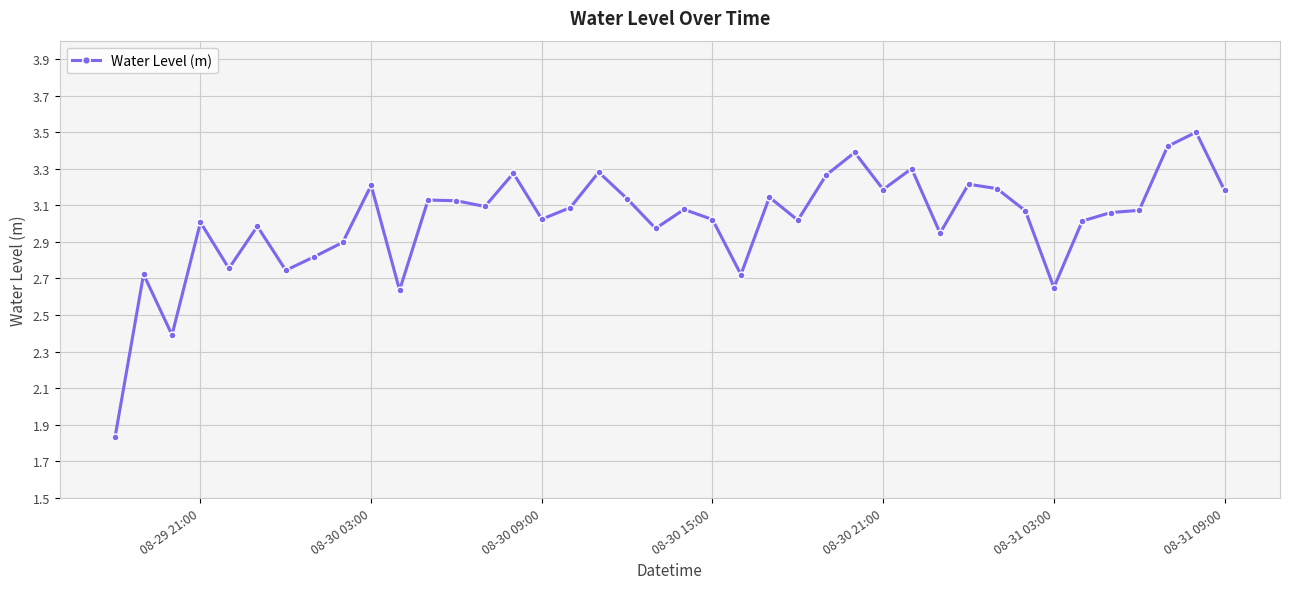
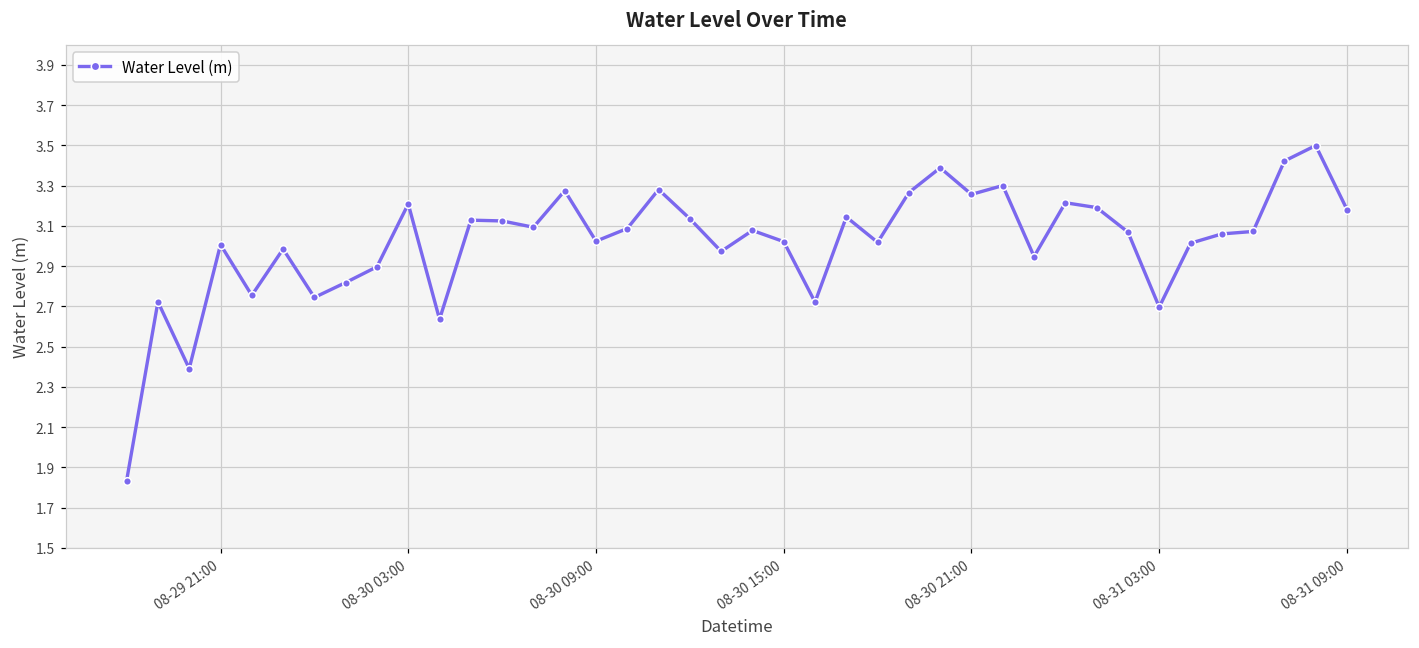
08-30 21:00: 3.19 -> 3.26
08-31 03:00: 2.65 -> 2.70
